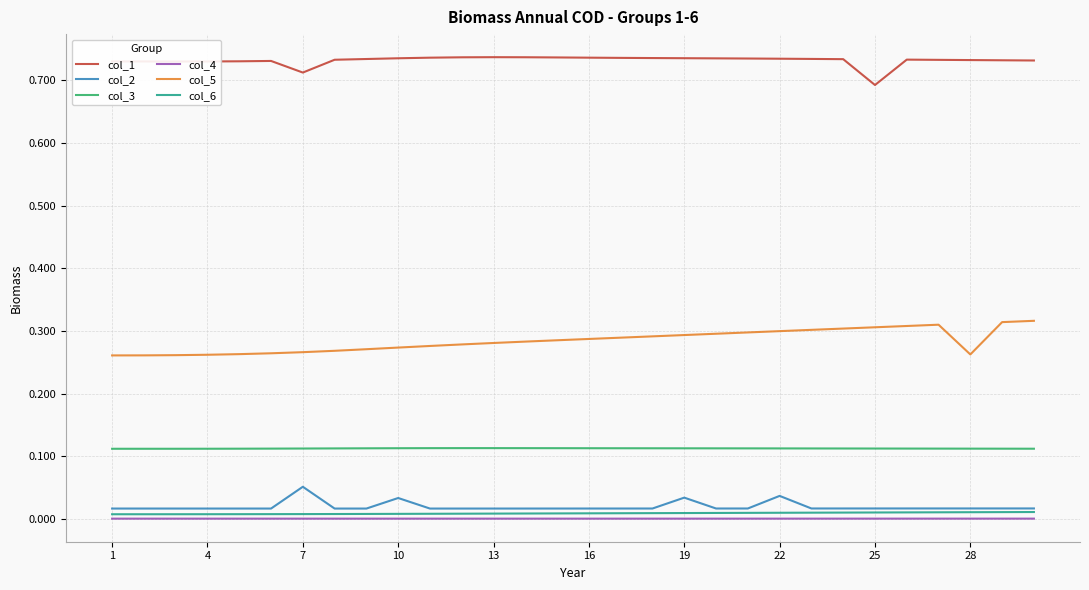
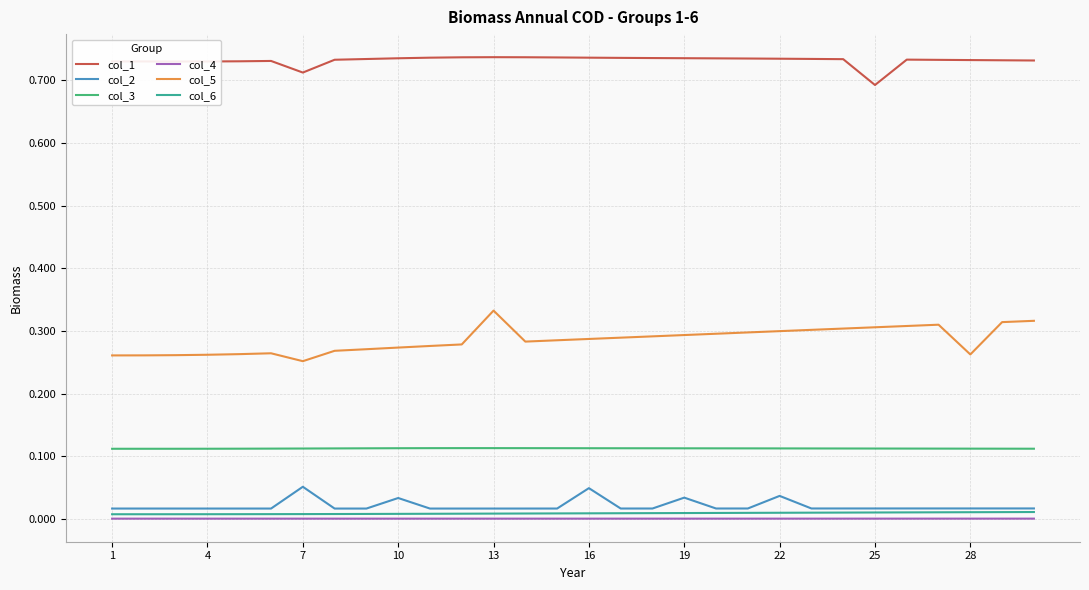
col_5, 7: 0.27 -> 0.25
col_5, 13: 0.28 -> 0.33
col_2, 16: 0.02 -> 0.05
